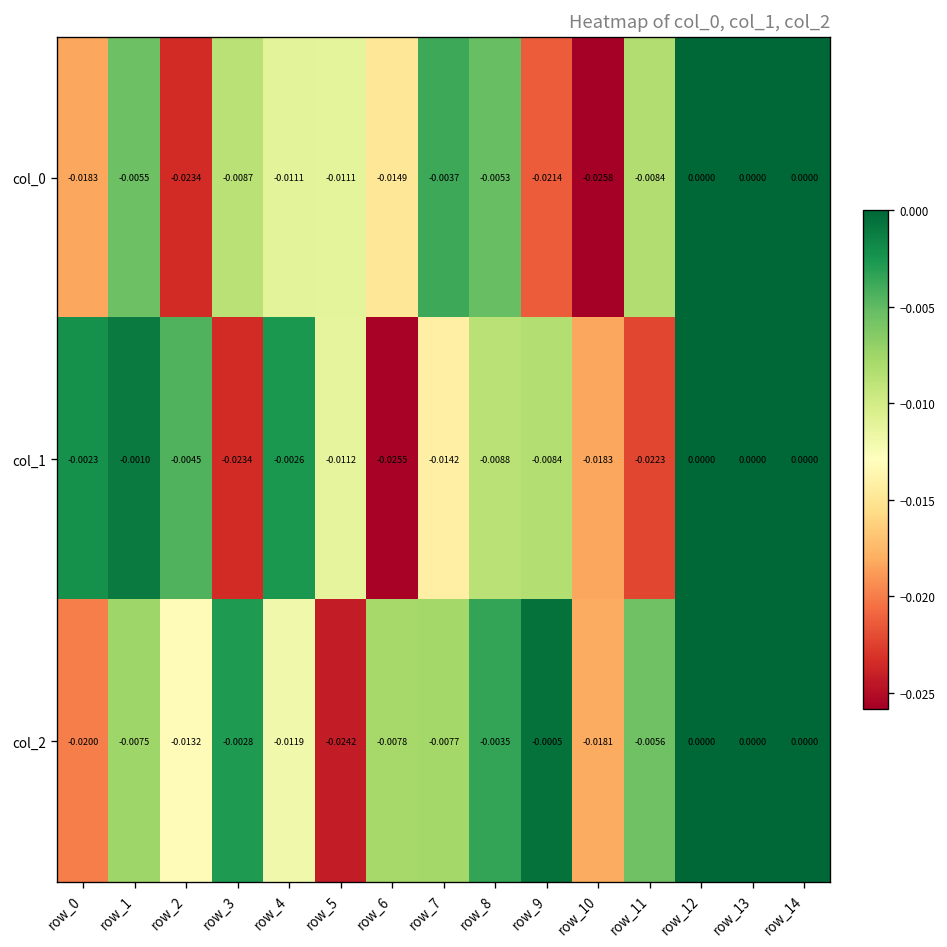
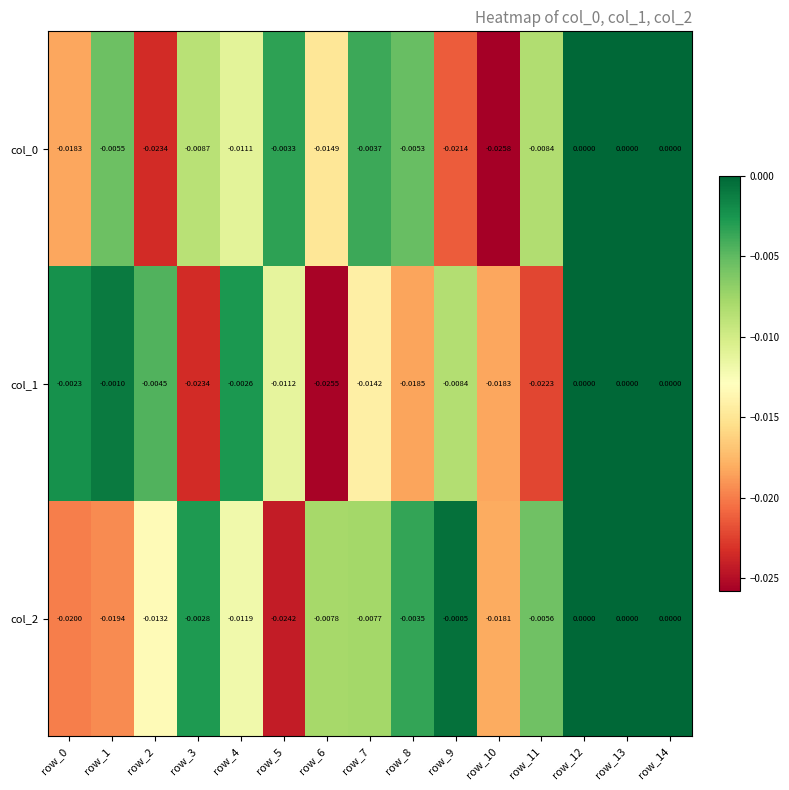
col_0, row_5: -0.0111 -> -0.0033
col_1, row_8: -0.0088 -> -0.0185
col_2, row_1: -0.0075 -> -0.0194
